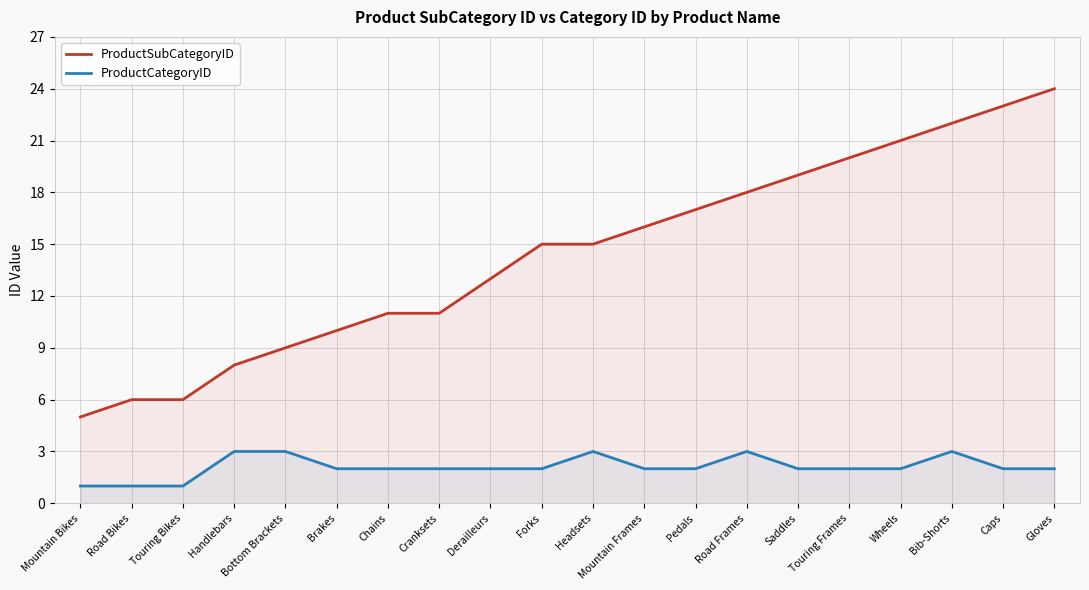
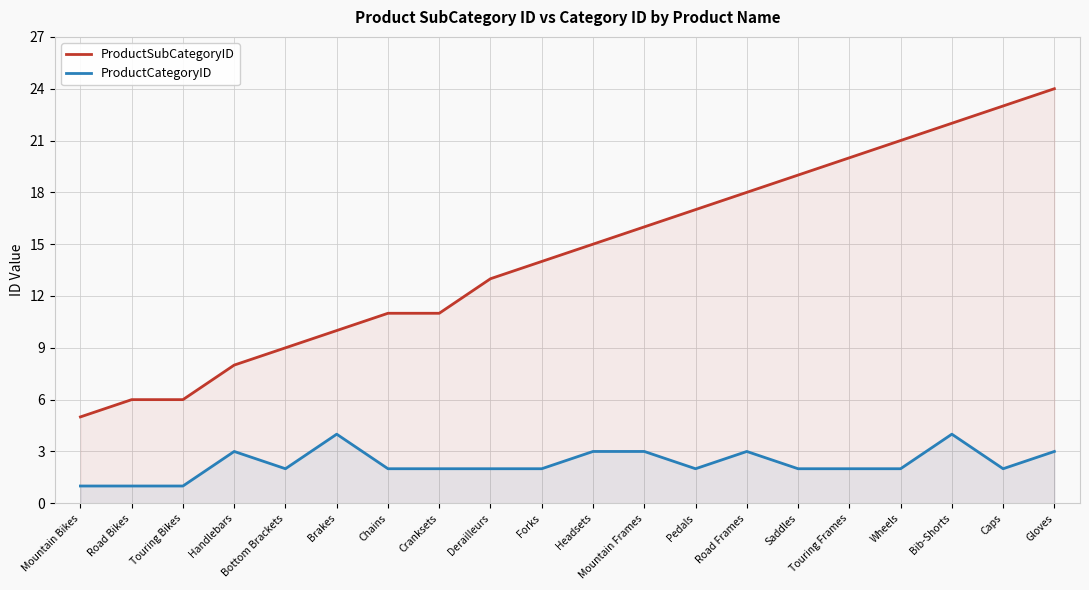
ProductCategoryID, Bottom Brackets: 3 -> 2
ProductCategoryID, Brakes: 2 -> 4
ProductSubCategoryID, Forks: 15 -> 14
ProductCategoryID, Mountain Frames: 2 -> 3
ProductCategoryID, Bib-Shorts: 3 -> 4
ProductCategoryID, Gloves: 2 -> 3
